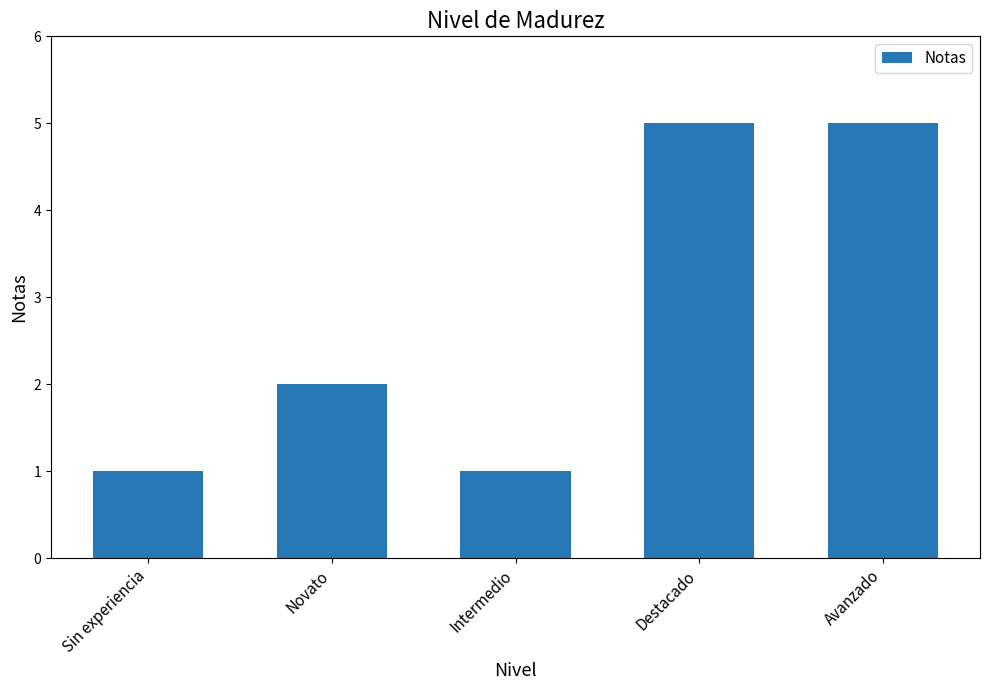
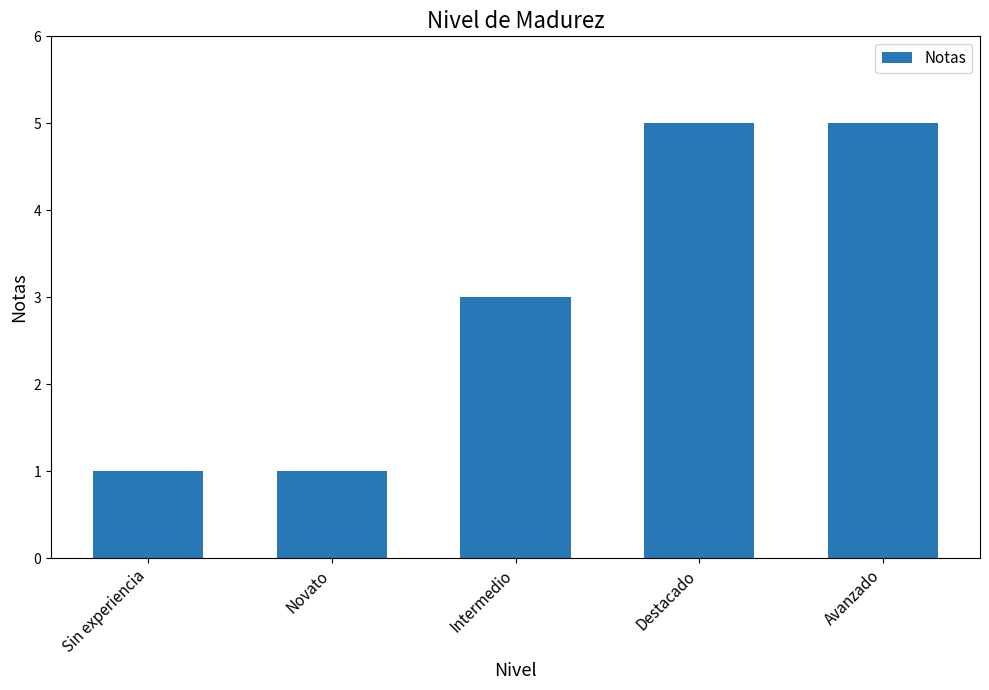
Novato: 2 -> 1
Intermedio: 1 -> 3
